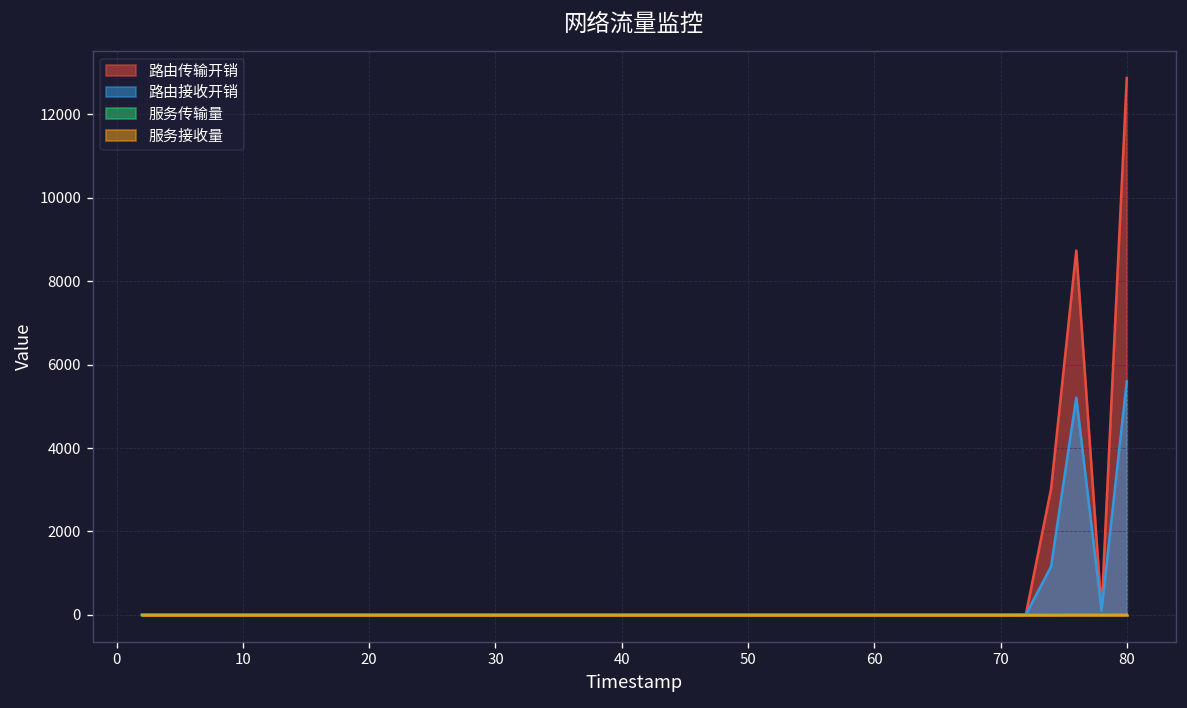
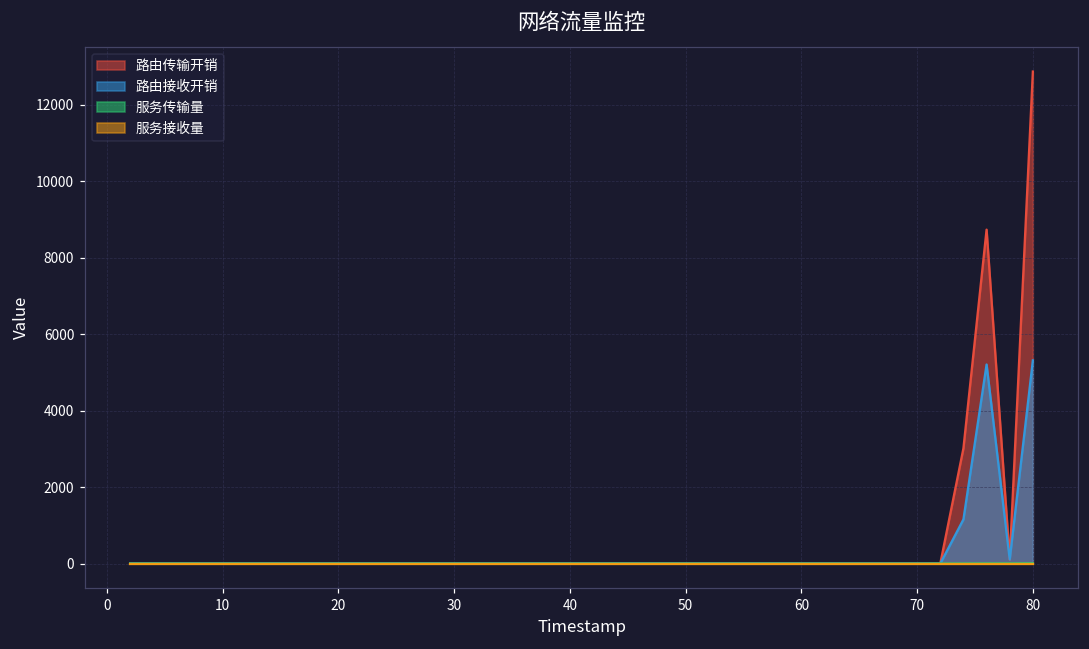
路由接收开销, 80: 5600 -> 5300
